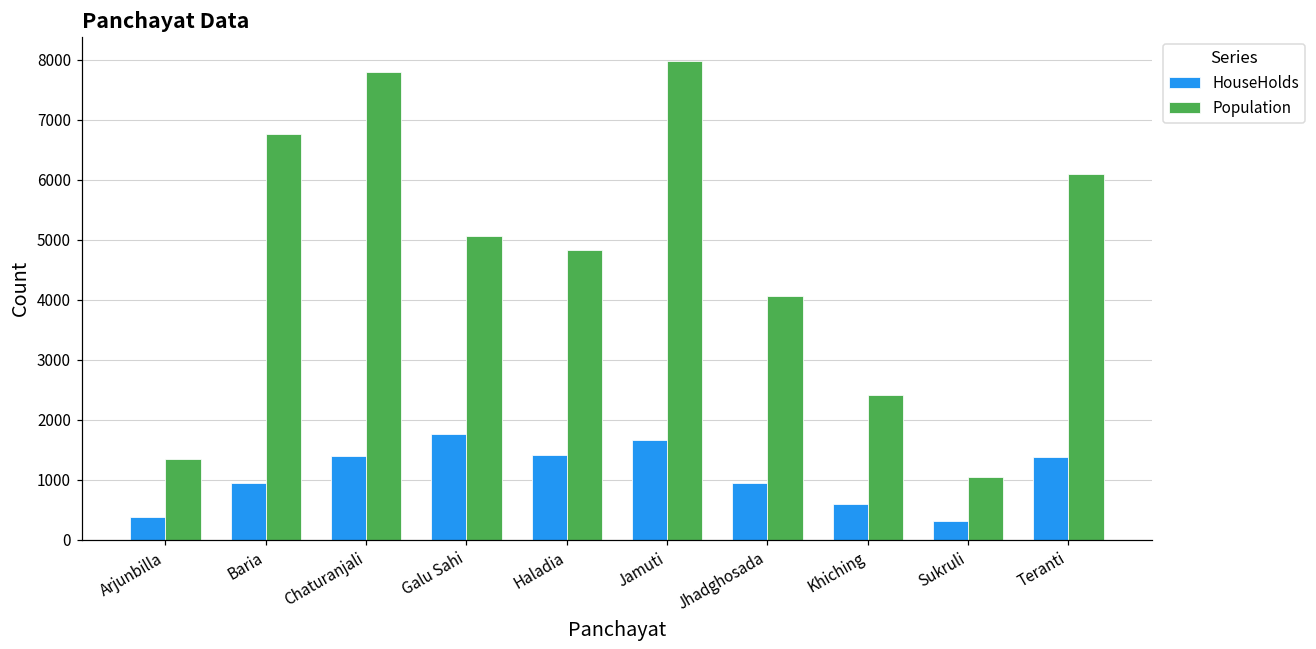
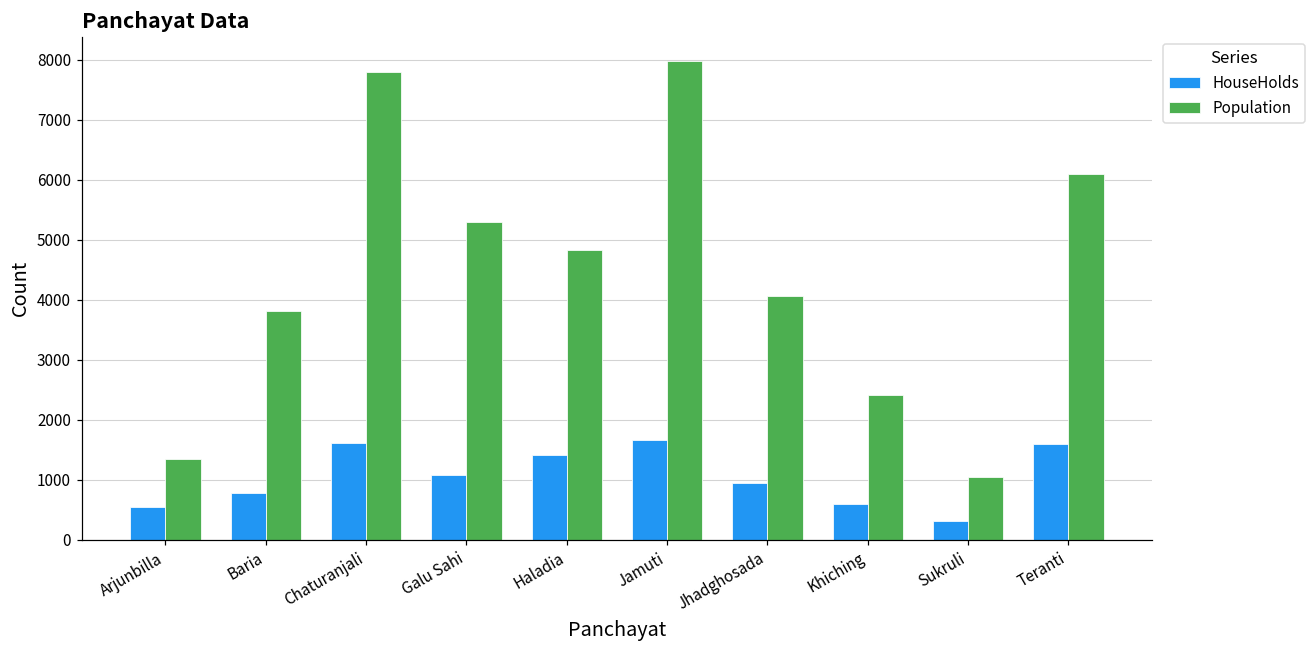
HouseHolds, Arjunbilla: 400 -> 600
HouseHolds, Baria: 900 -> 800
Population, Baria: 6800 -> 3800
HouseHolds, Chaturanjali: 1400 -> 1600
HouseHolds, Galu Sahi: 1800 -> 1100
Population, Galu Sahi: 5100 -> 5300
HouseHolds, Teranti: 1400 -> 1600
